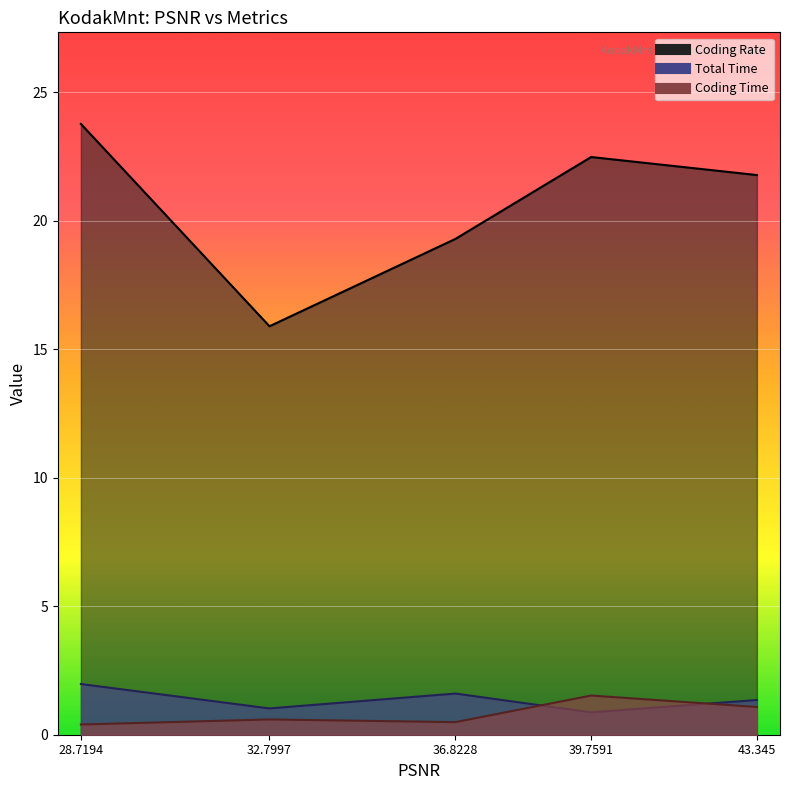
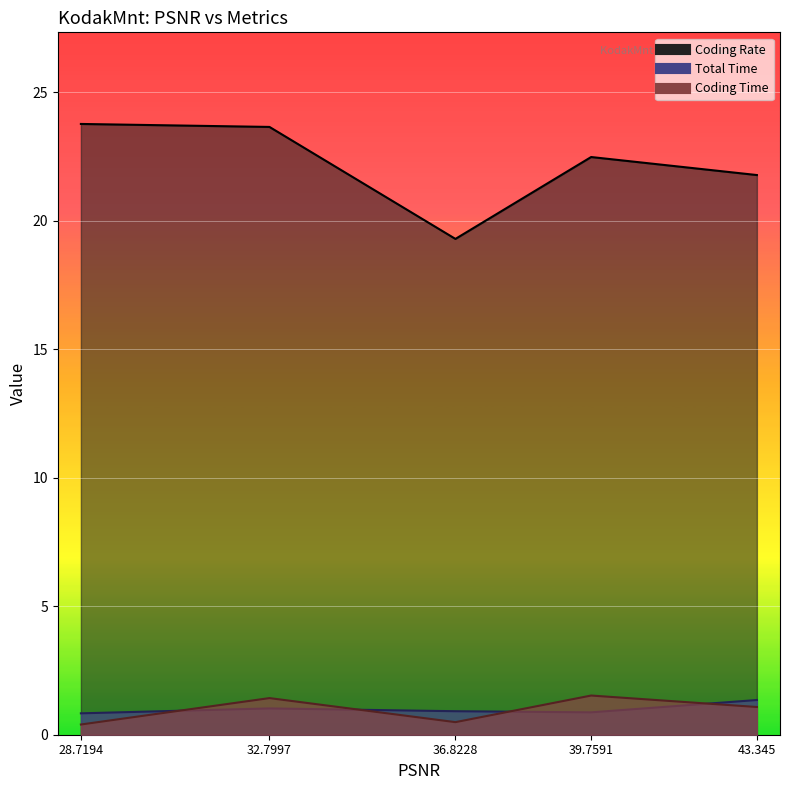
Total Time, 28.7194: 2.0 -> 0.8
Coding Rate, 32.7997: 15.9 -> 23.6
Coding Time, 32.7997: 0.6 -> 1.4
Total Time, 36.8228: 1.6 -> 0.9
